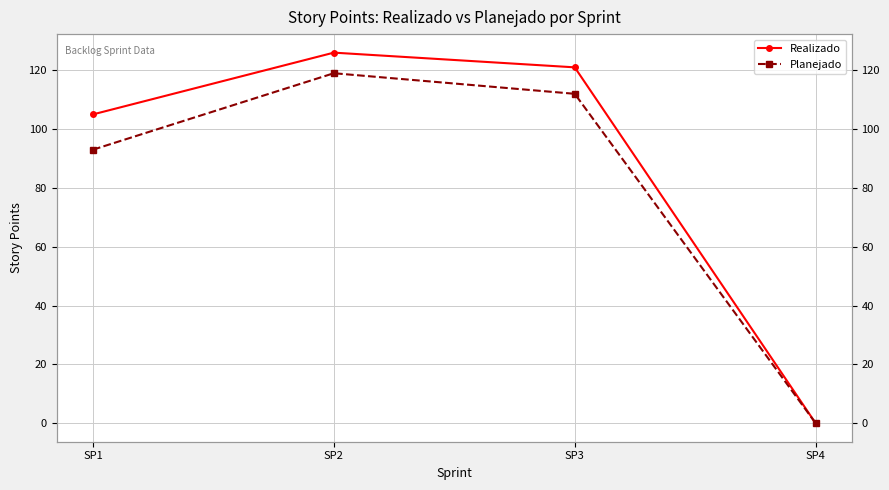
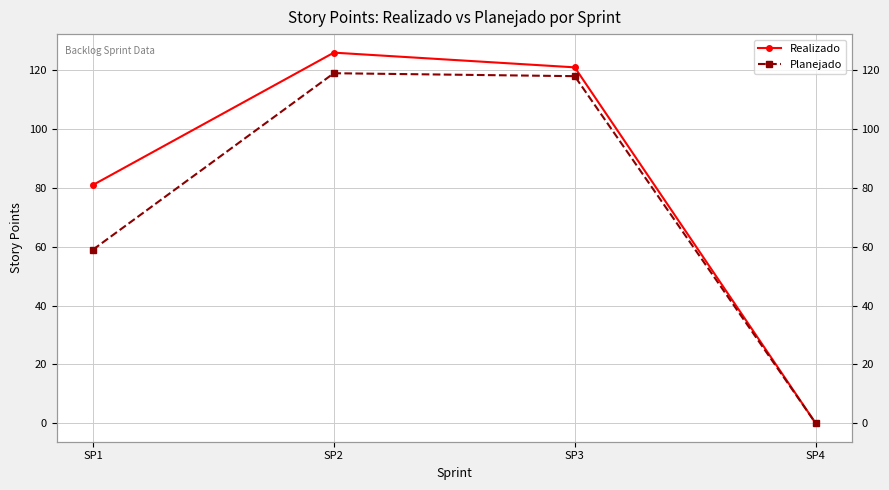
Realizado, SP1: 105 -> 81
Planejado, SP1: 93 -> 59
Planejado, SP3: 112 -> 118
